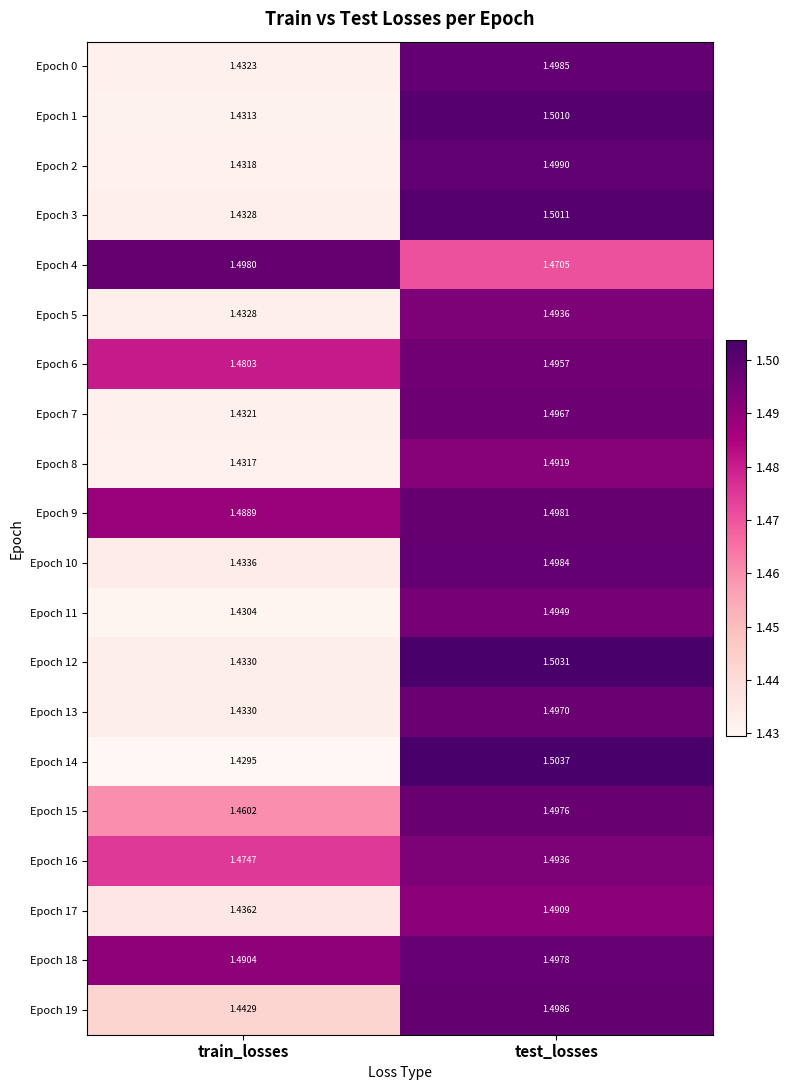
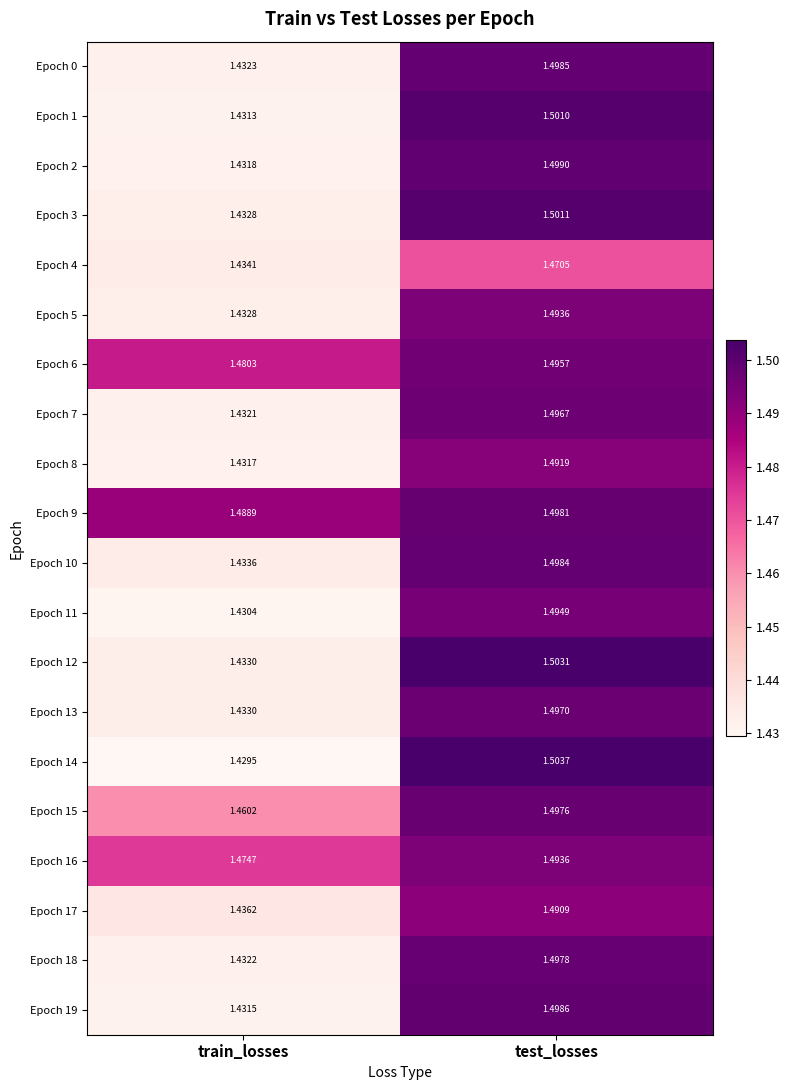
Epoch 4, train_losses: 1.4980 -> 1.4341
Epoch 18, train_losses: 1.4904 -> 1.4322
Epoch 19, train_losses: 1.4429 -> 1.4315
